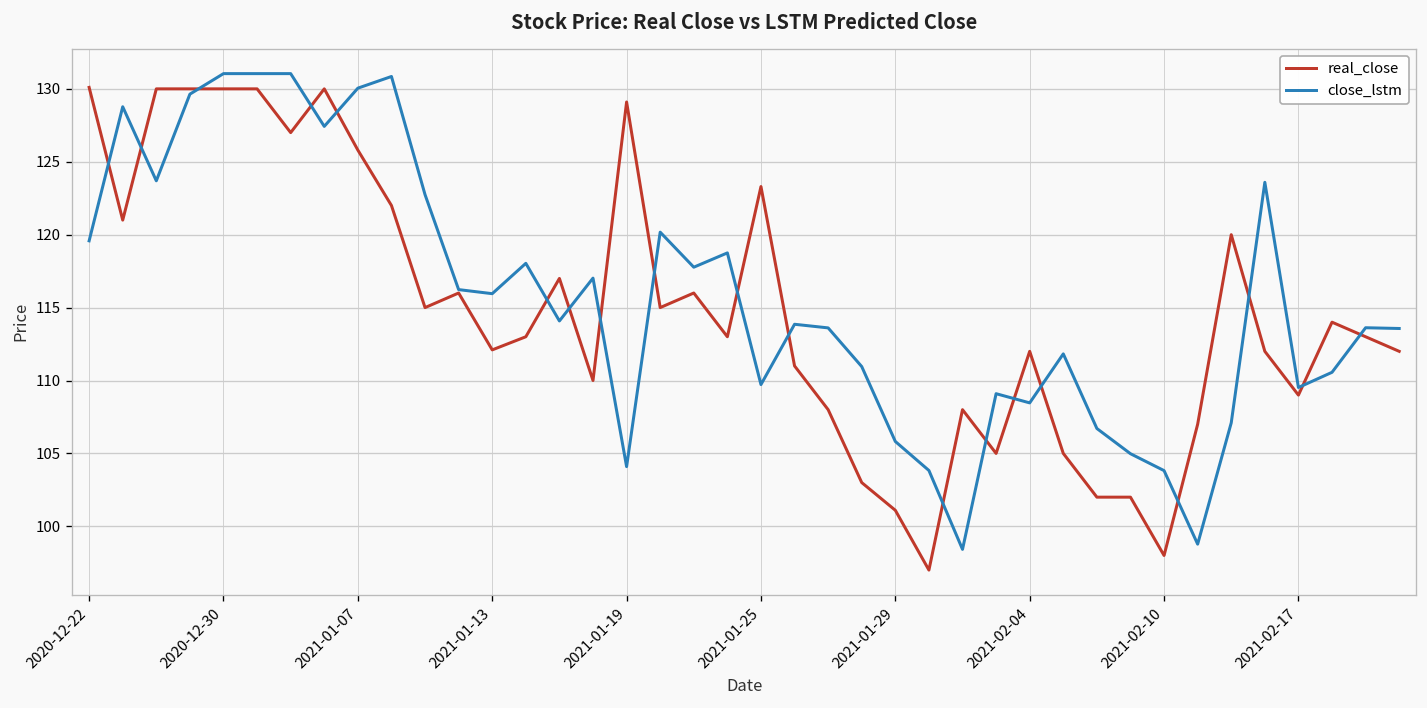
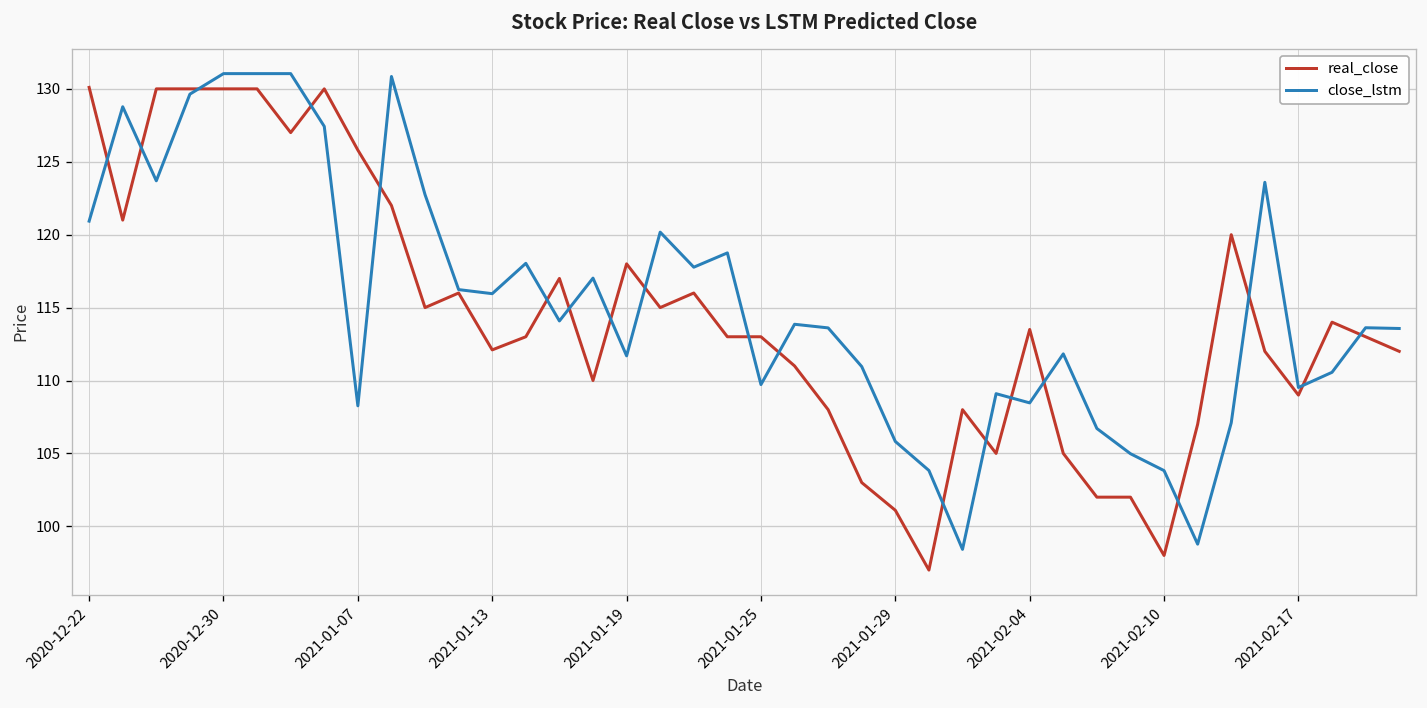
close_lstm, 2020-12-22: 119.6 -> 120.9
close_lstm, 2021-01-07: 130.0 -> 108.3
real_close, 2021-01-19: 129.1 -> 118.0
close_lstm, 2021-01-19: 104.1 -> 111.7
real_close, 2021-01-25: 123.3 -> 113.0
real_close, 2021-02-04: 112.0 -> 113.5
